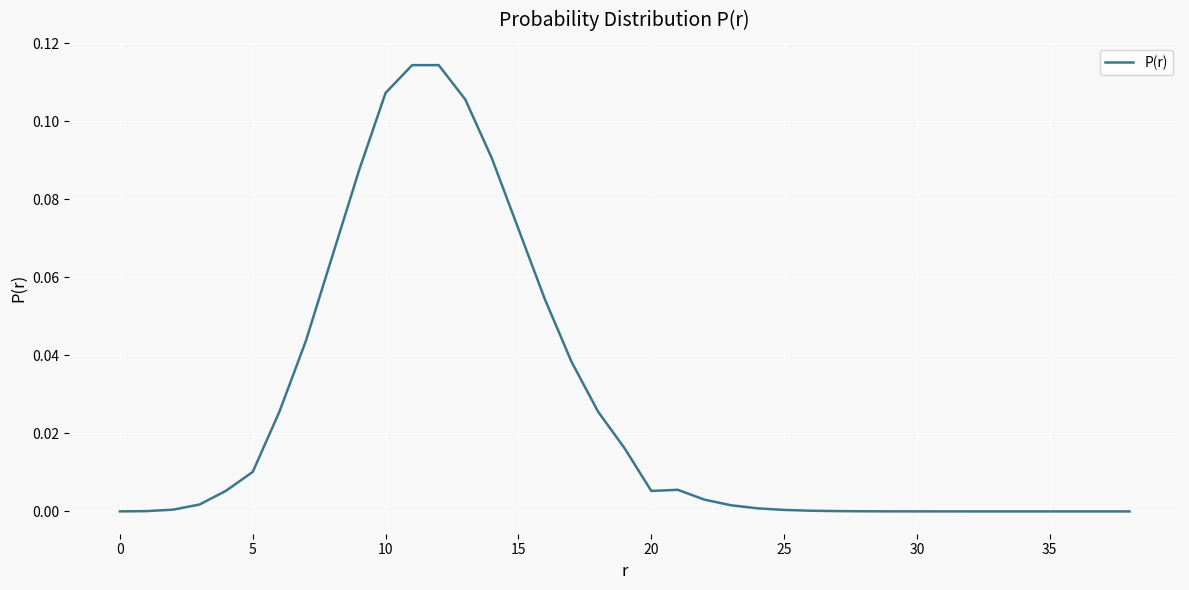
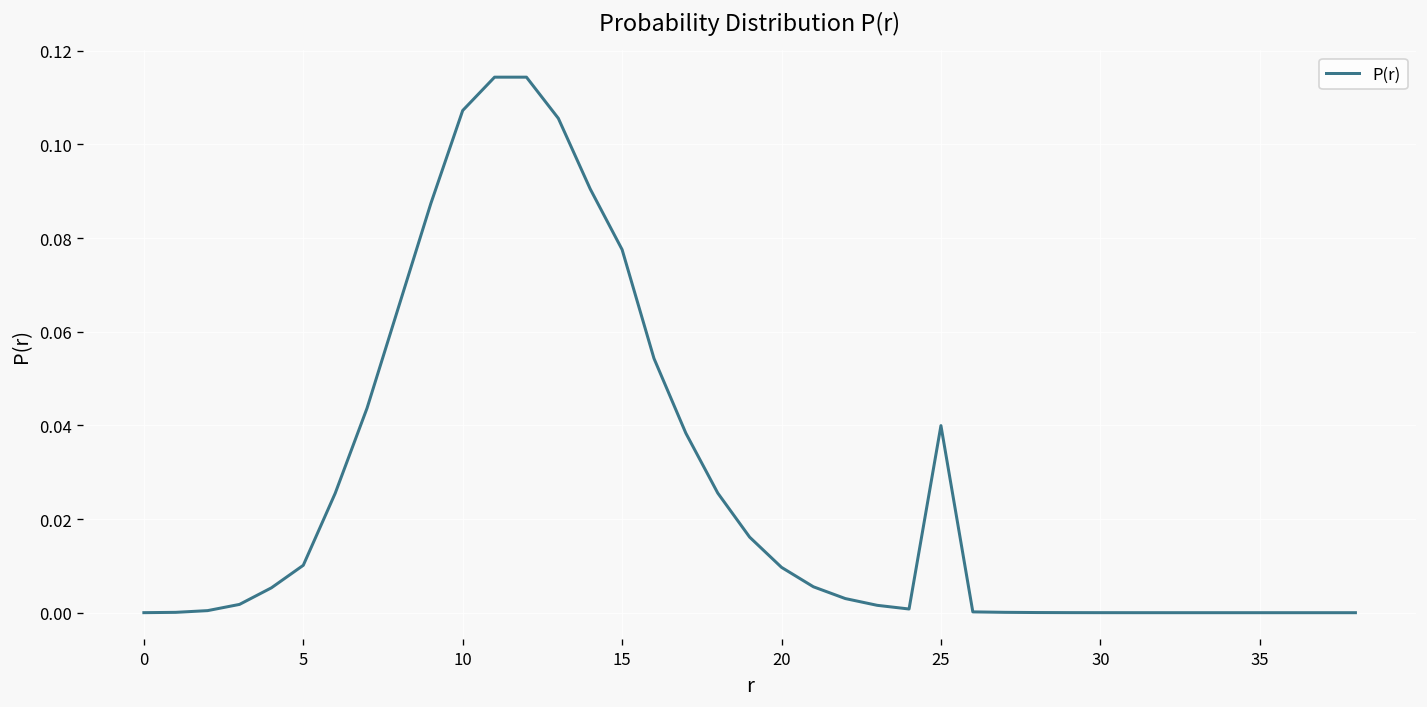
15: 0.072 -> 0.078
20: 0.005 -> 0.010
25: 0.000 -> 0.040
